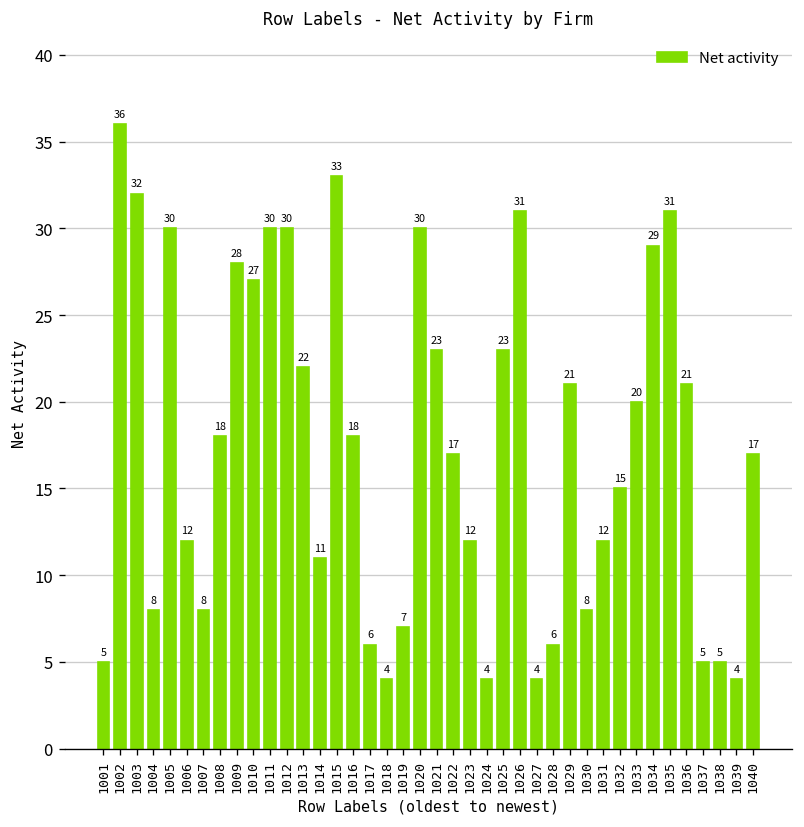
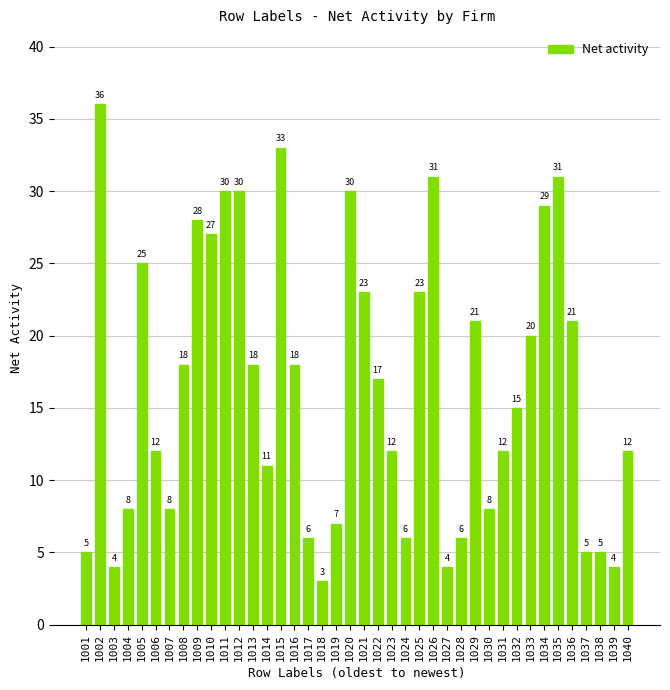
1003: 32 -> 4
1005: 30 -> 25
1013: 22 -> 18
1018: 4 -> 3
1024: 4 -> 6
1040: 17 -> 12
